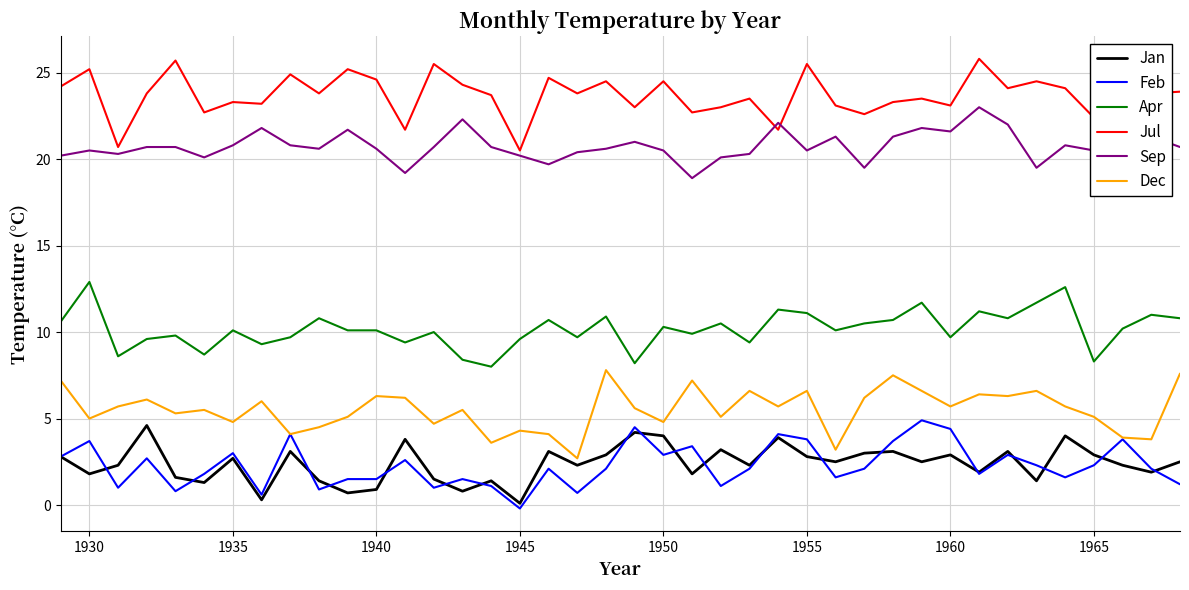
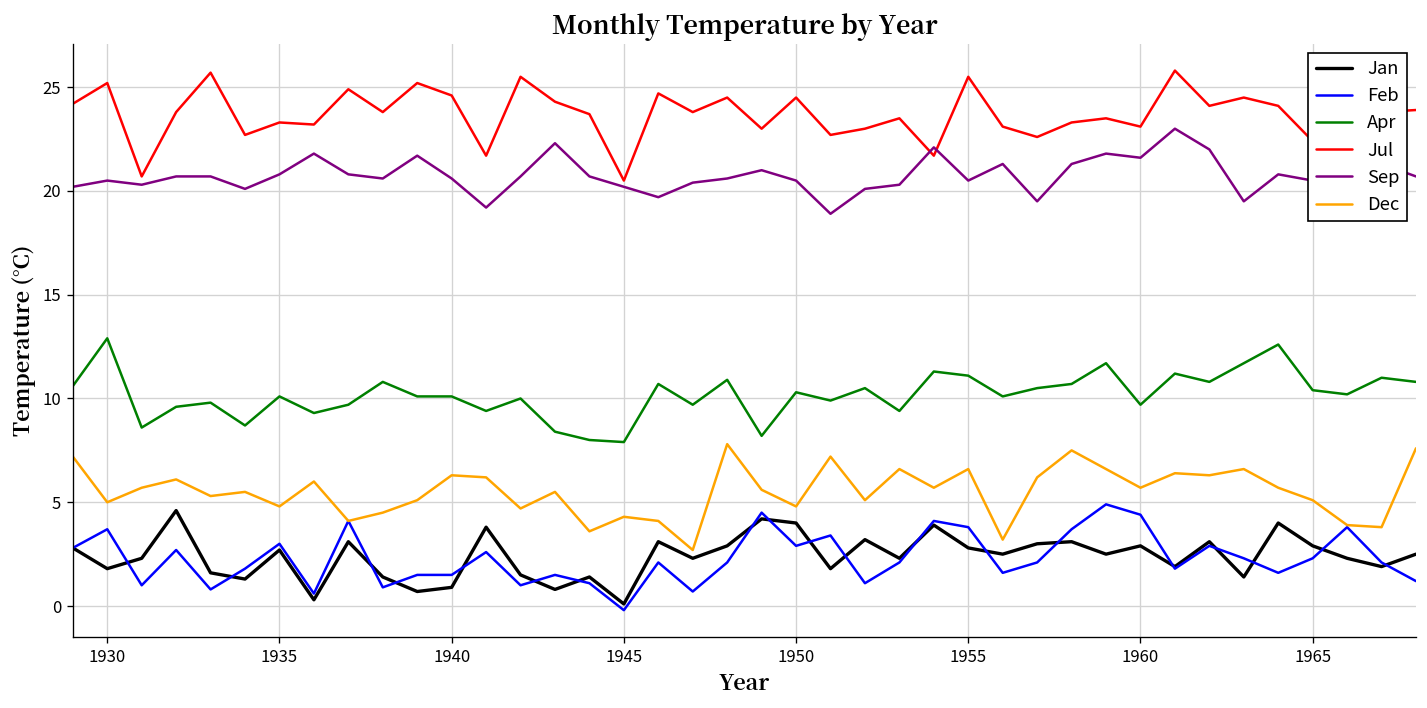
Apr, 1945: 9.6 -> 7.9
Apr, 1965: 8.3 -> 10.4
